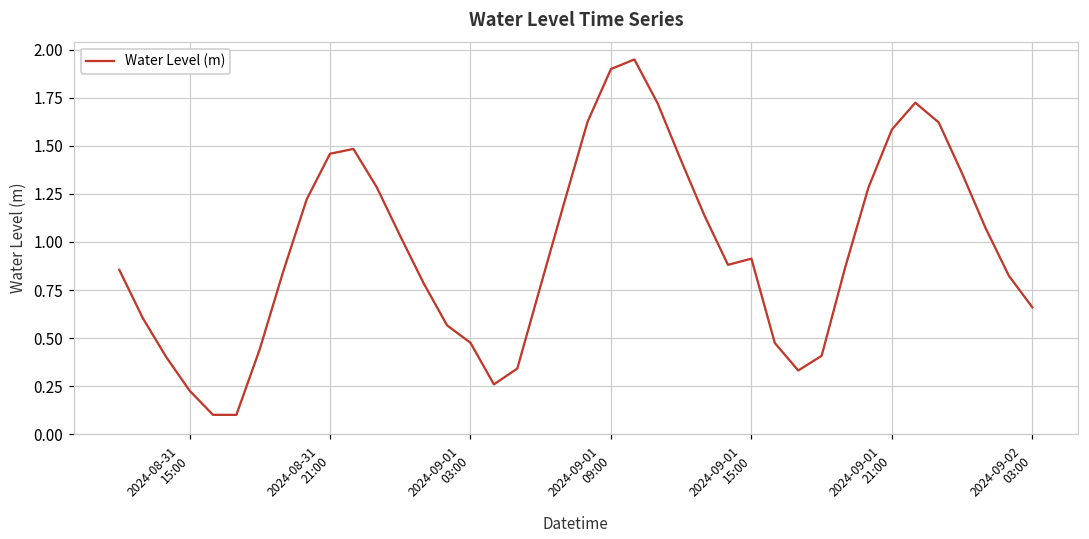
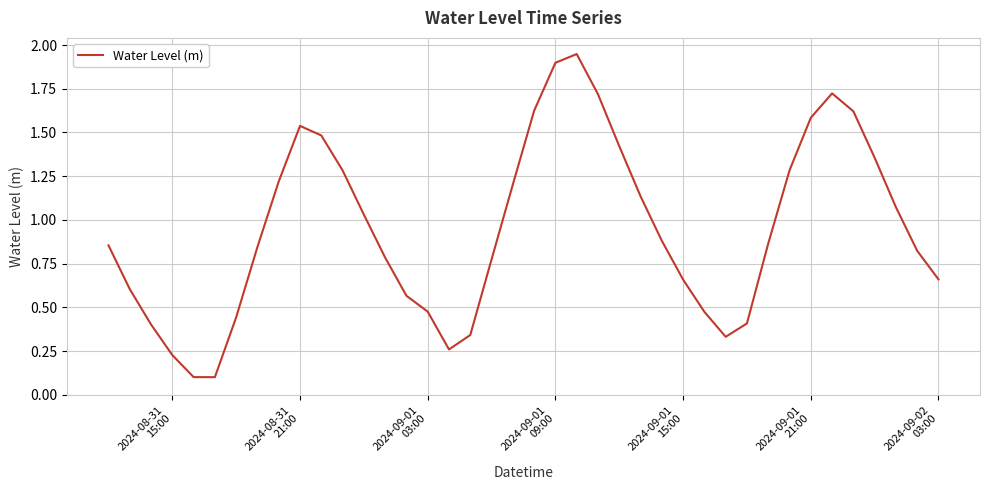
2024-08-31 21:00: 1.46 -> 1.54
2024-09-01 15:00: 0.91 -> 0.66
